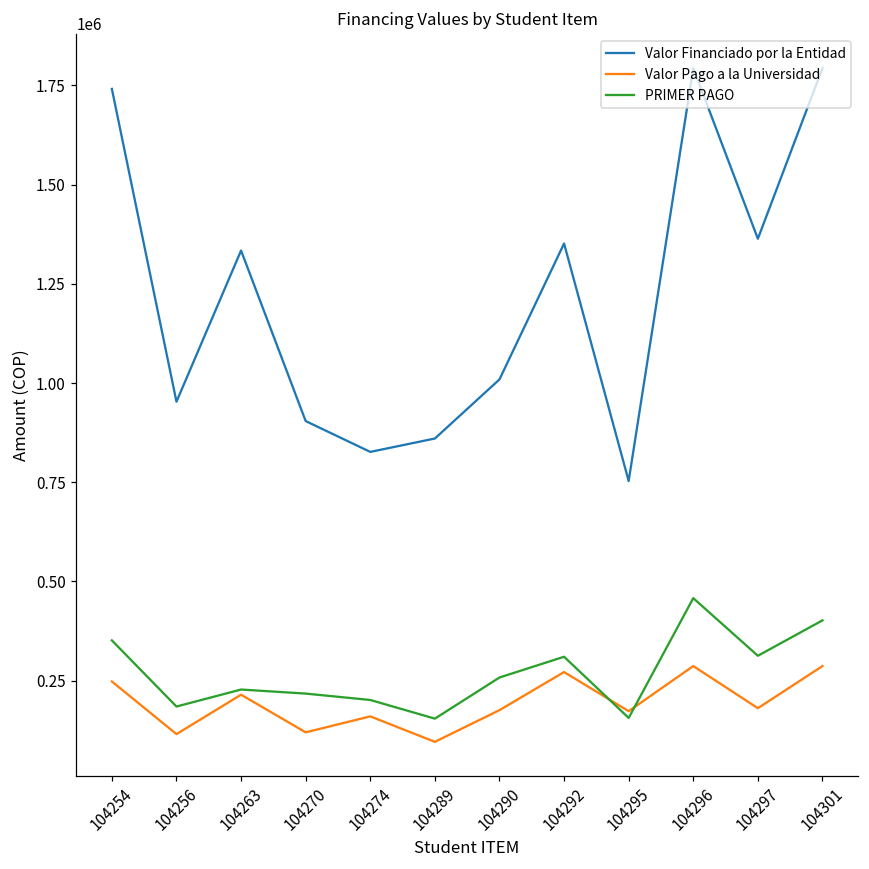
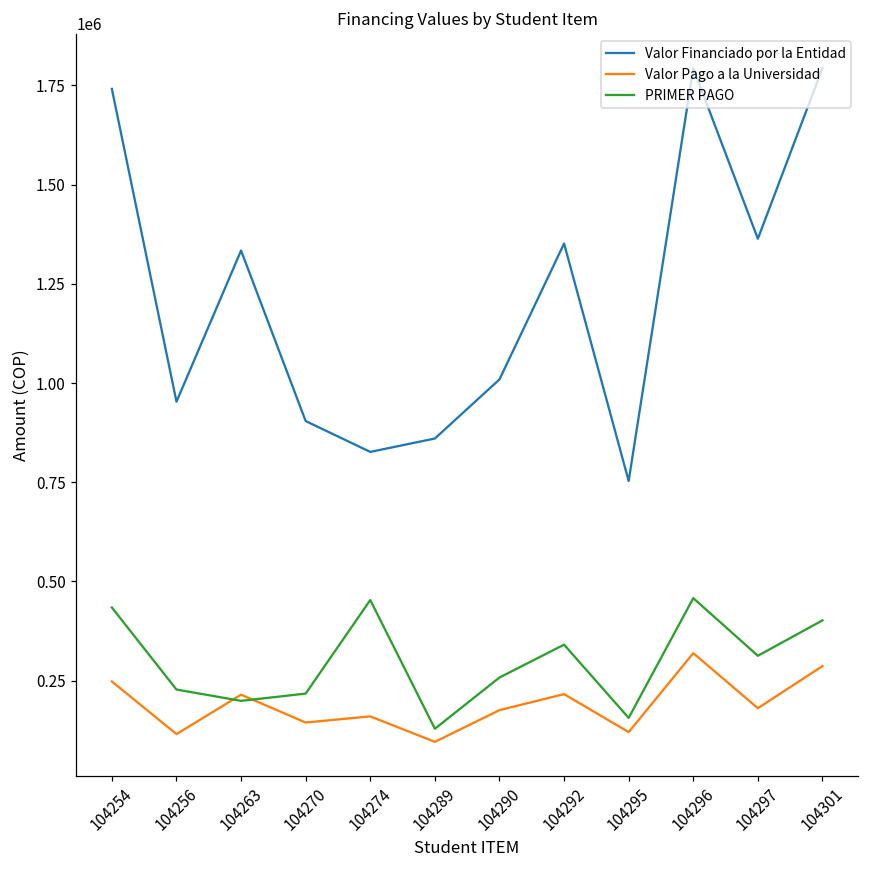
PRIMER PAGO, 104254: 350000 -> 430000
PRIMER PAGO, 104256: 180000 -> 230000
PRIMER PAGO, 104263: 230000 -> 200000
Valor Pago a la Universidad, 104270: 120000 -> 140000
PRIMER PAGO, 104274: 200000 -> 450000
PRIMER PAGO, 104289: 150000 -> 130000
Valor Pago a la Universidad, 104292: 270000 -> 220000
PRIMER PAGO, 104292: 310000 -> 340000
Valor Pago a la Universidad, 104295: 170000 -> 120000
Valor Pago a la Universidad, 104296: 290000 -> 320000
